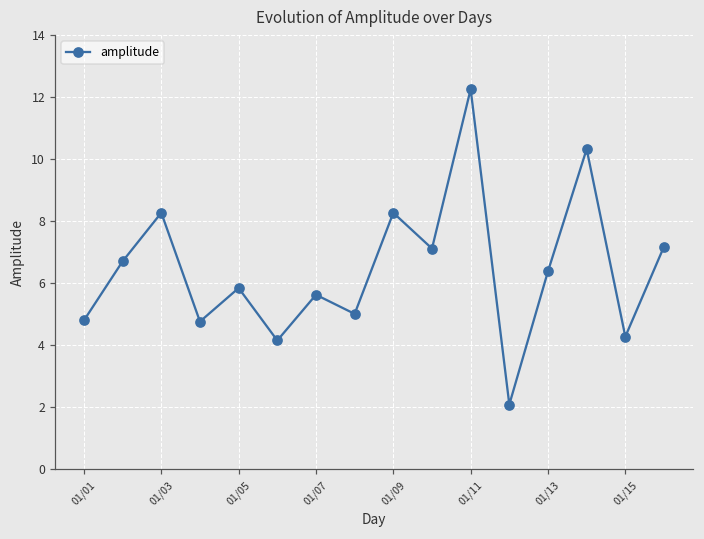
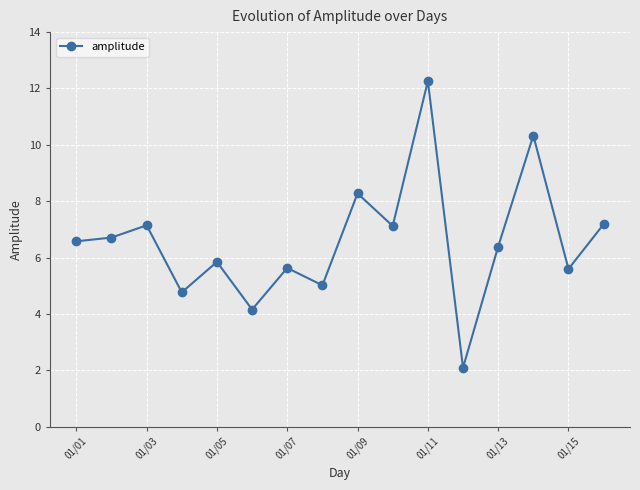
01/01: 4.8 -> 6.6
01/03: 8.3 -> 7.1
01/15: 4.3 -> 5.6
